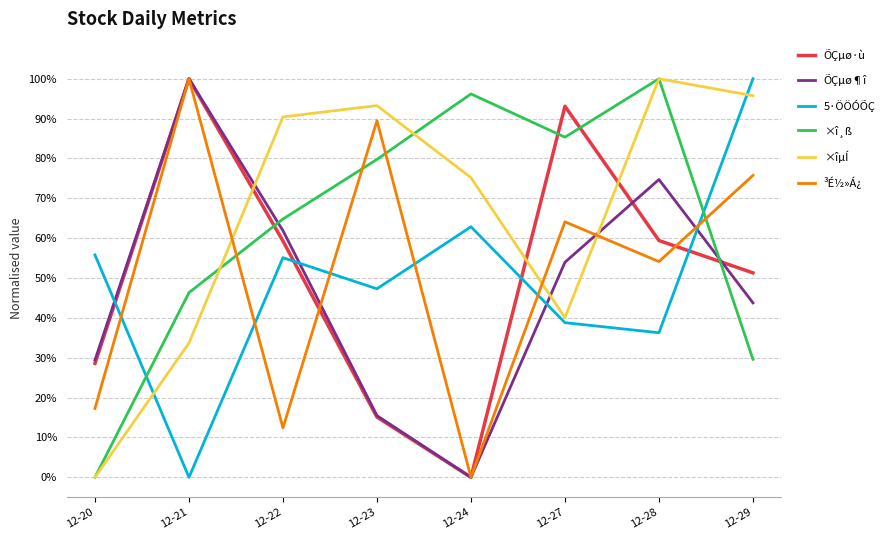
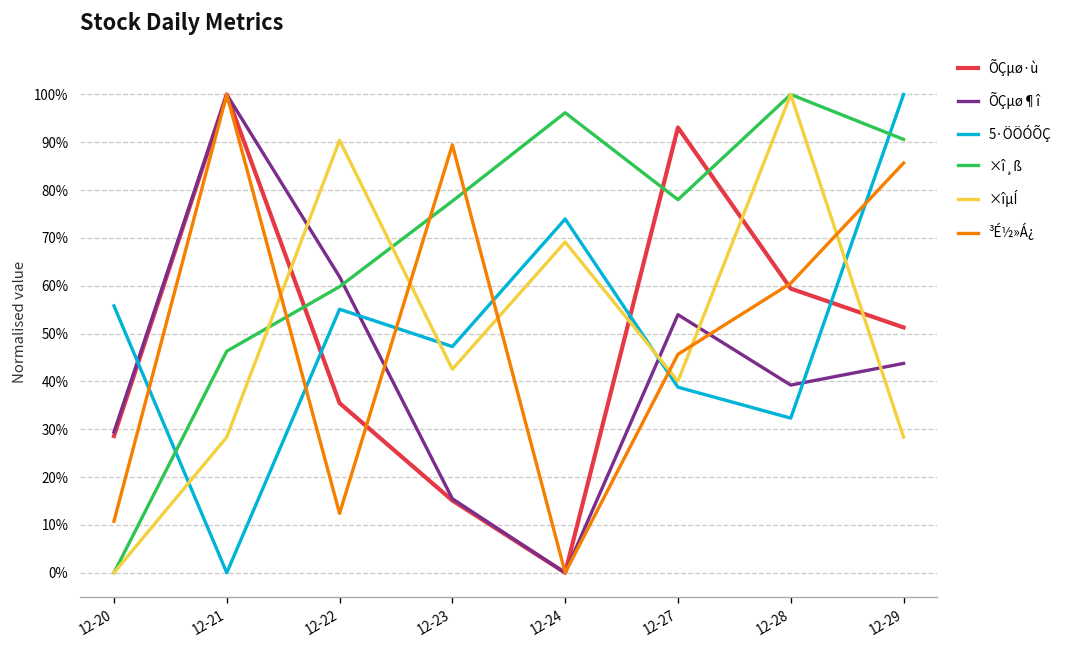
³É½»Á¿, 12-20: 17% -> 11%
×îµÍ, 12-21: 34% -> 28%
ÕÇµø·ù, 12-22: 59% -> 35%
×î¸ß, 12-22: 65% -> 60%
×î¸ß, 12-23: 80% -> 78%
×îµÍ, 12-23: 93% -> 43%
5·ÖÖÓÕÇ, 12-24: 63% -> 74%
×îµÍ, 12-24: 75% -> 69%
×î¸ß, 12-27: 85% -> 78%
³É½»Á¿, 12-27: 64% -> 46%
ÕÇµø¶î, 12-28: 75% -> 39%
5·ÖÖÓÕÇ, 12-28: 36% -> 32%
³É½»Á¿, 12-28: 54% -> 61%
×î¸ß, 12-29: 30% -> 91%
×îµÍ, 12-29: 96% -> 28%
³É½»Á¿, 12-29: 76% -> 86%
